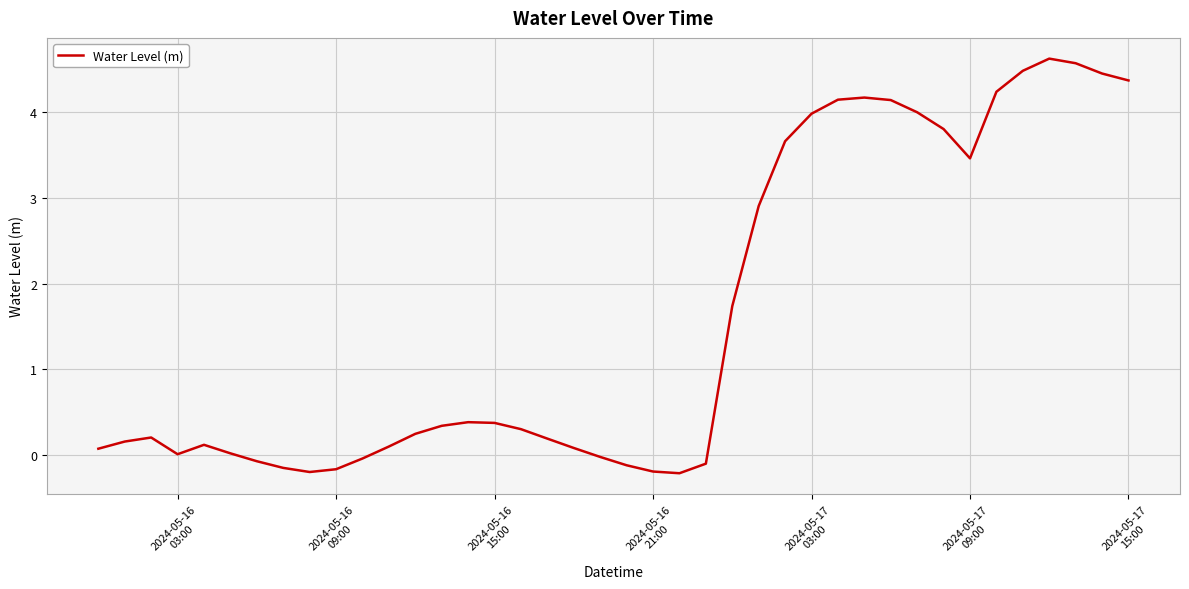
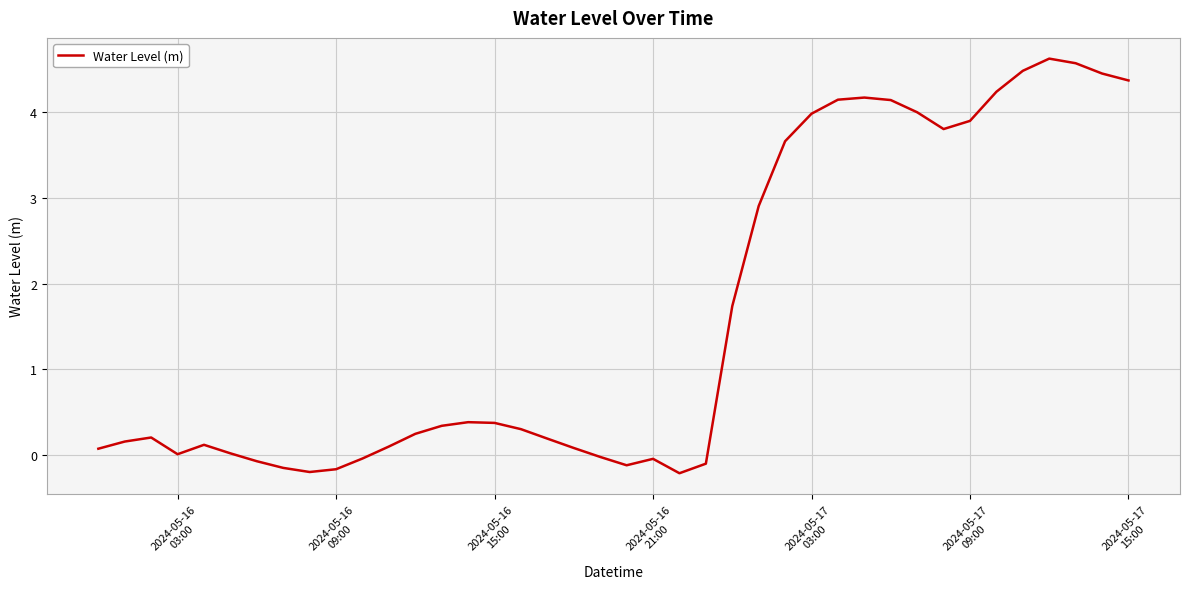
2024-05-16 21:00: -0.2 -> 0.0
2024-05-17 09:00: 3.5 -> 3.9
